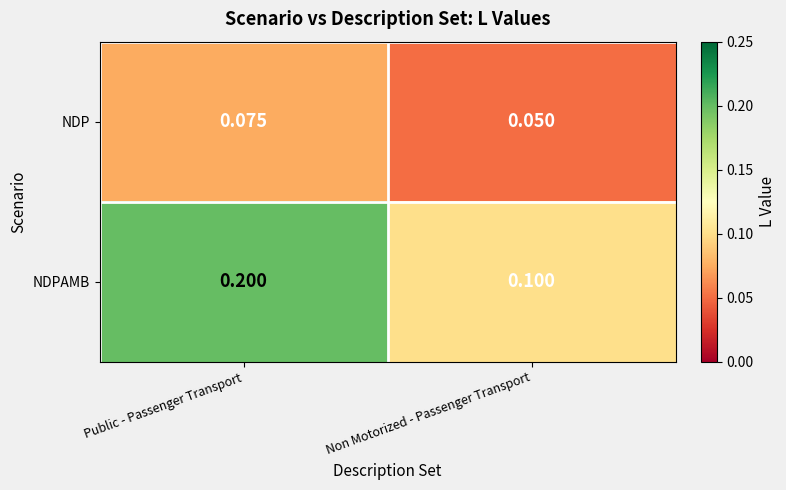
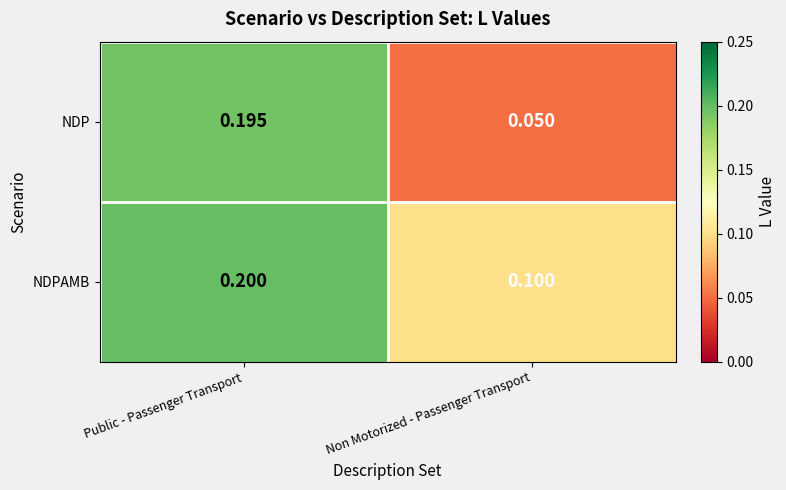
NDP, Public - Passenger Transport: 0.075 -> 0.195
